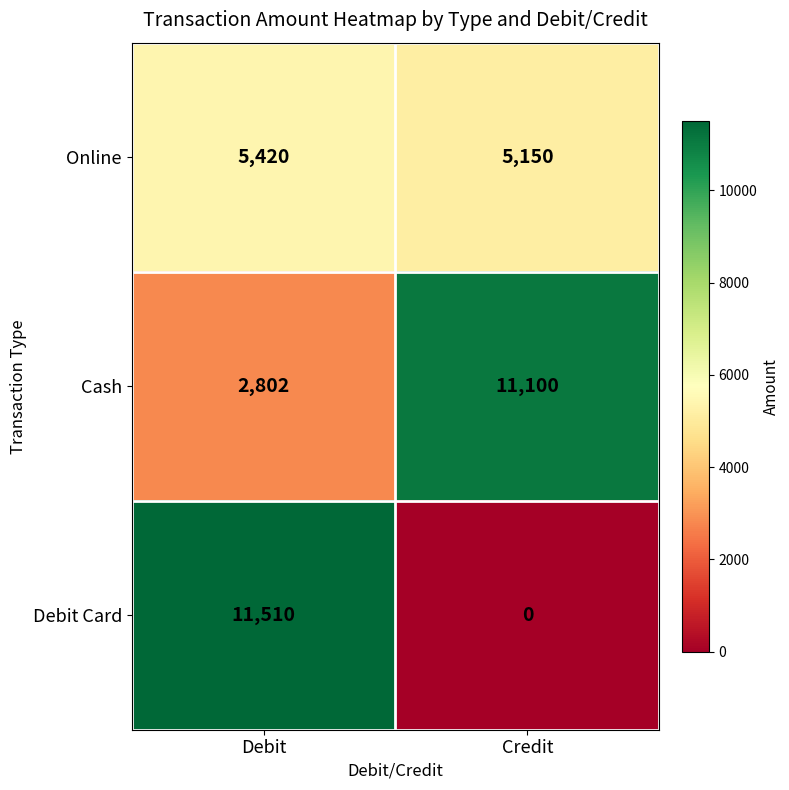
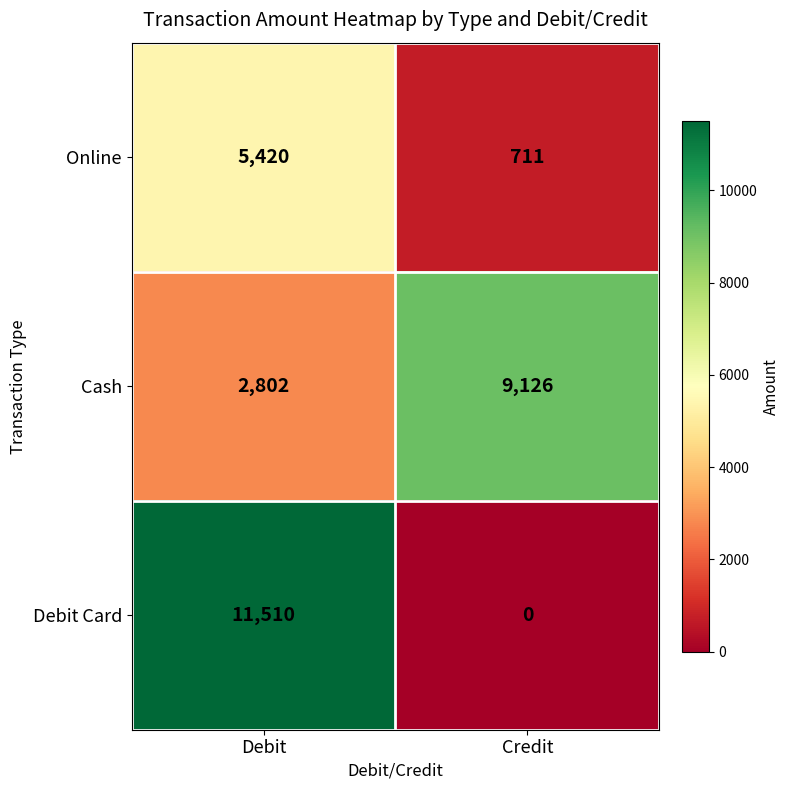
Online, Credit: 5,150 -> 711
Cash, Credit: 11,100 -> 9,126
